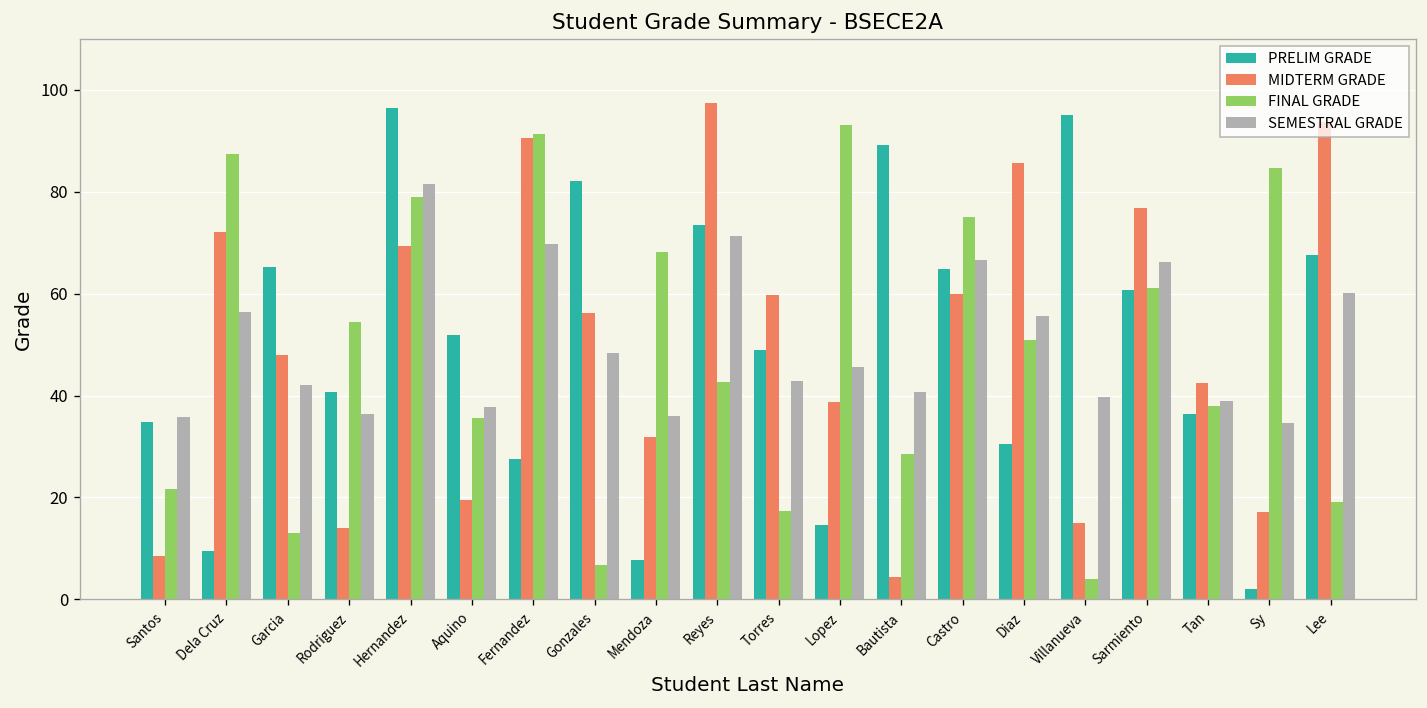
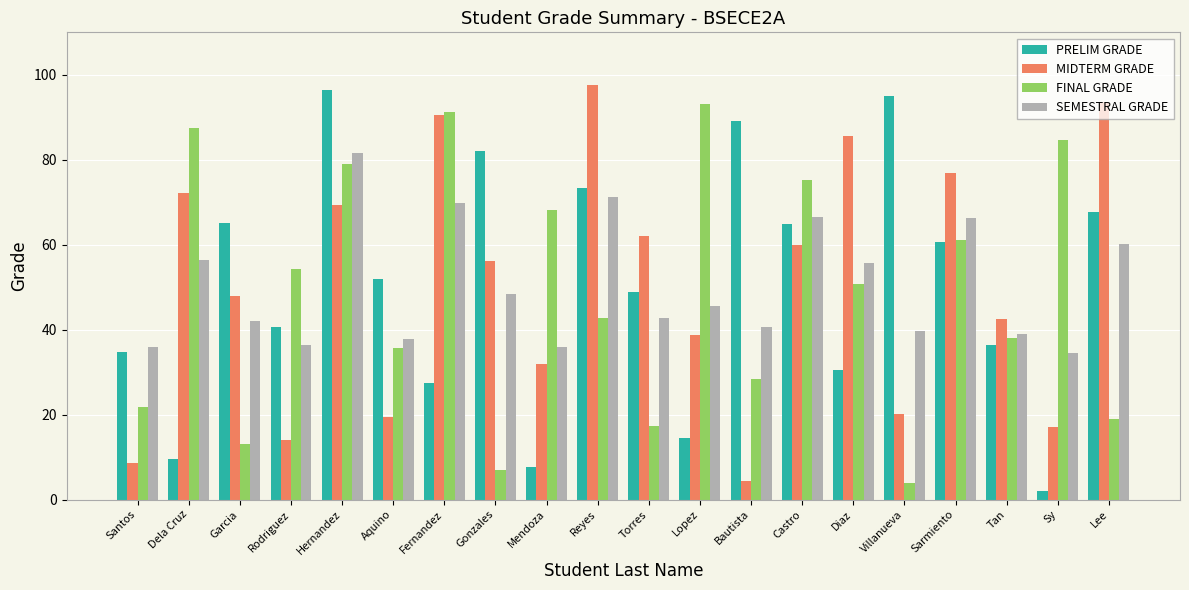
MIDTERM GRADE, Torres: 60 -> 62
MIDTERM GRADE, Villanueva: 15 -> 20
